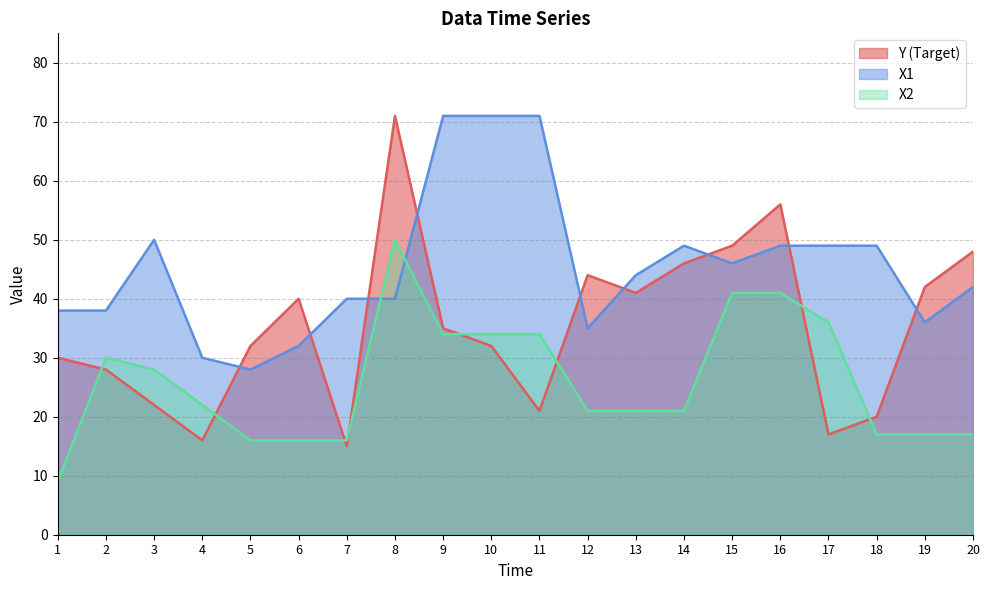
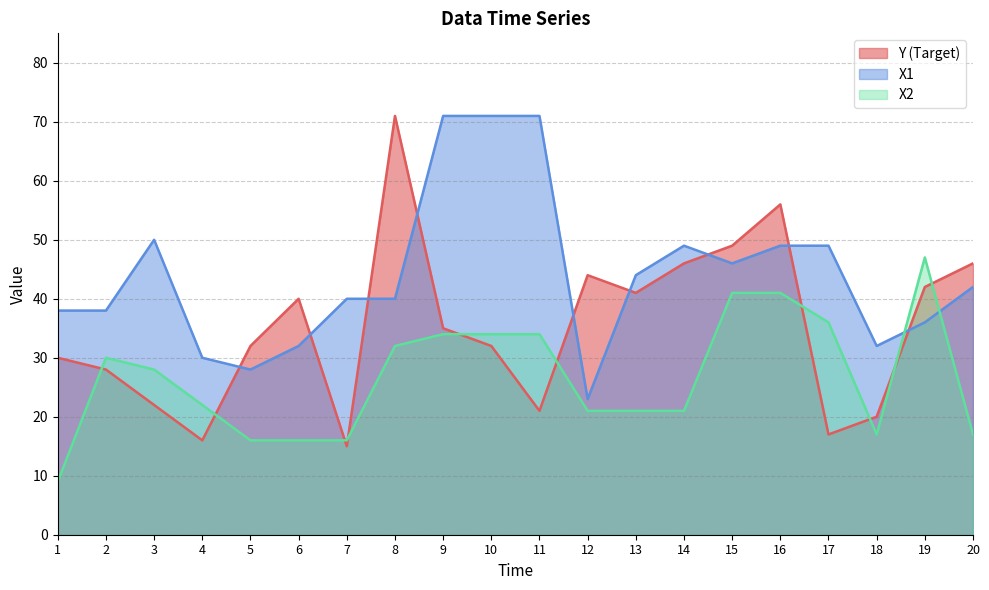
X2, 8: 50 -> 32
X1, 12: 35 -> 23
X1, 18: 49 -> 32
X2, 19: 17 -> 47
Y (Target), 20: 48 -> 46
